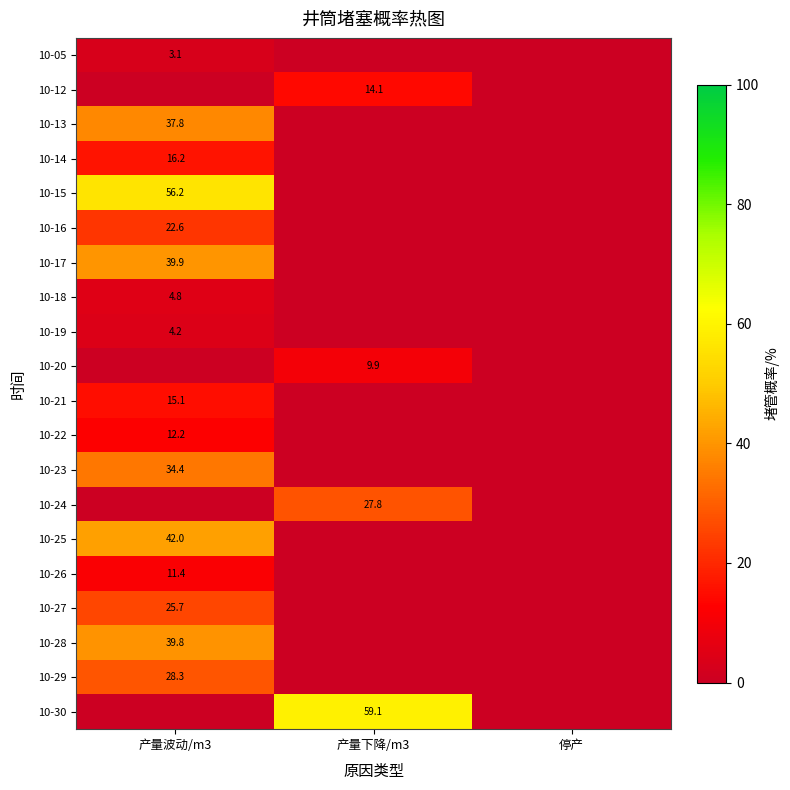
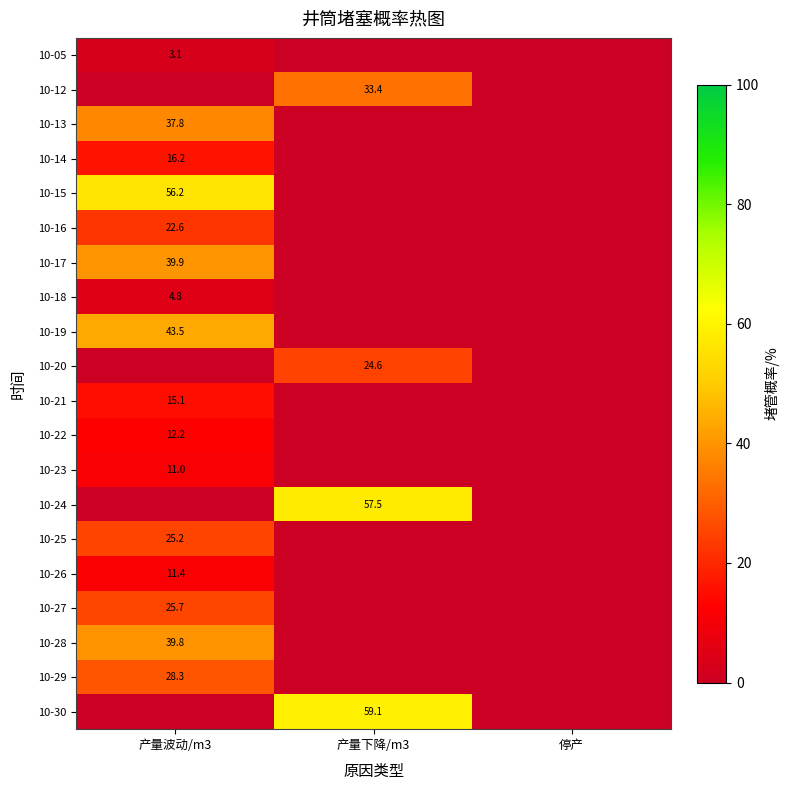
10-12, 产量下降/m3: 14.1 -> 33.4
10-19, 产量波动/m3: 4.2 -> 43.5
10-20, 产量下降/m3: 9.9 -> 24.6
10-23, 产量波动/m3: 34.4 -> 11.0
10-24, 产量下降/m3: 27.8 -> 57.5
10-25, 产量波动/m3: 42.0 -> 25.2
